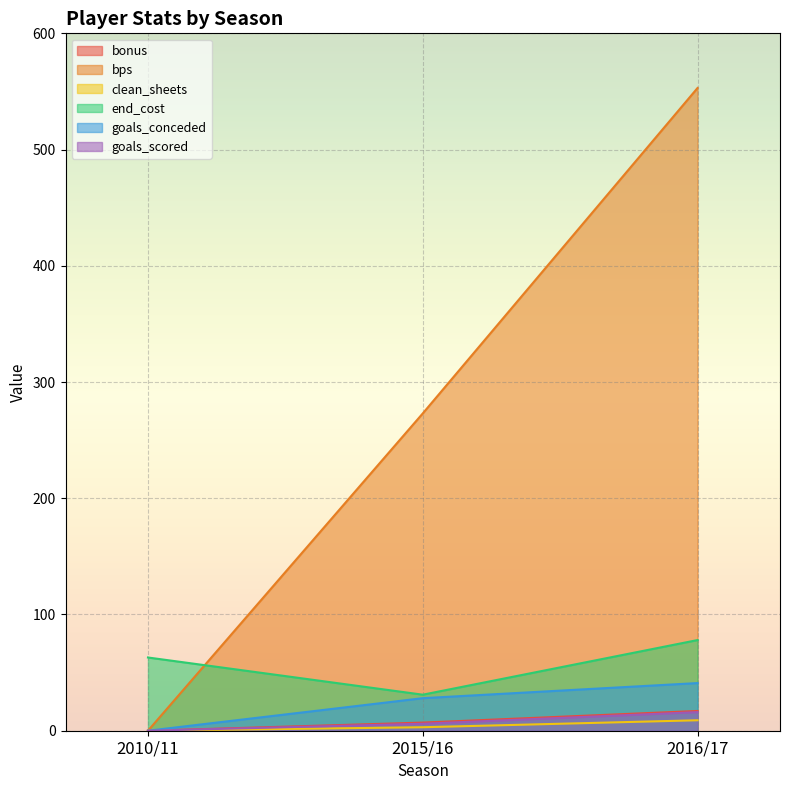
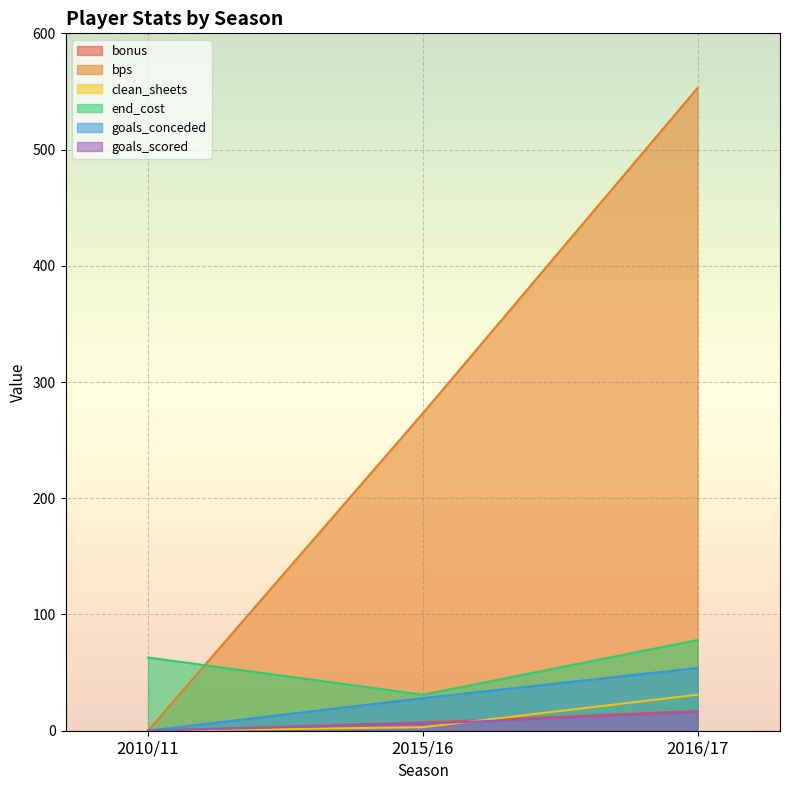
clean_sheets, 2016/17: 9 -> 31
goals_conceded, 2016/17: 41 -> 54
